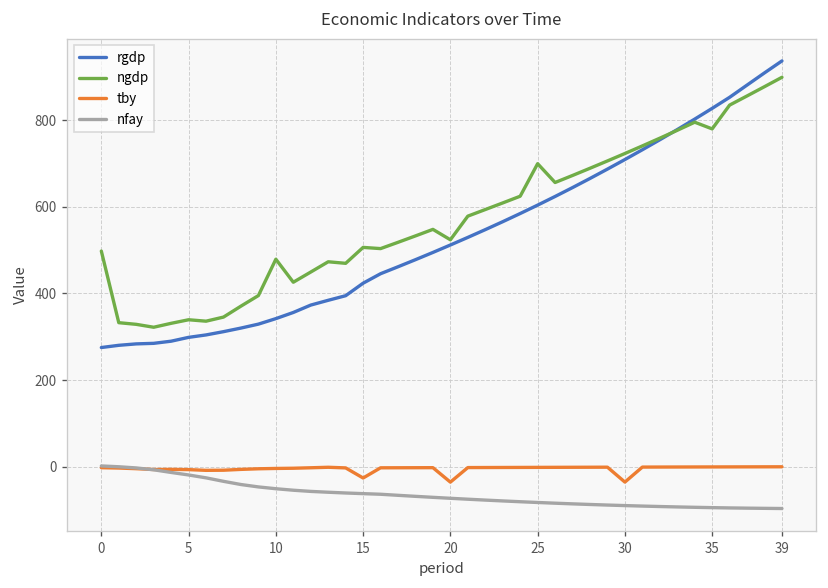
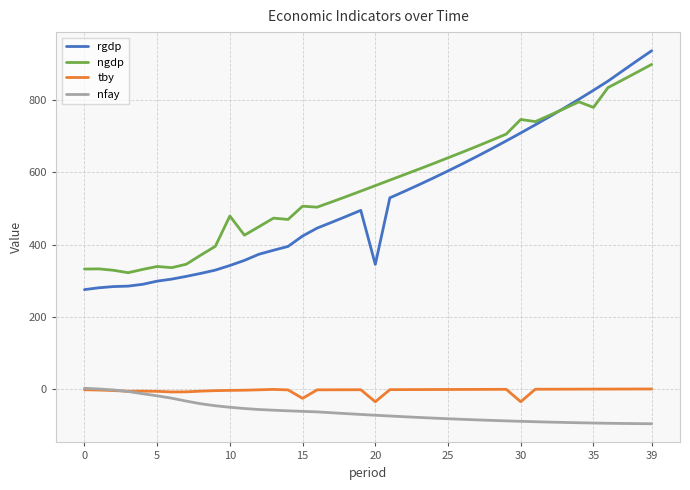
ngdp, 0: 500 -> 330
rgdp, 20: 510 -> 350
ngdp, 20: 520 -> 560
ngdp, 25: 700 -> 640
ngdp, 30: 720 -> 750
